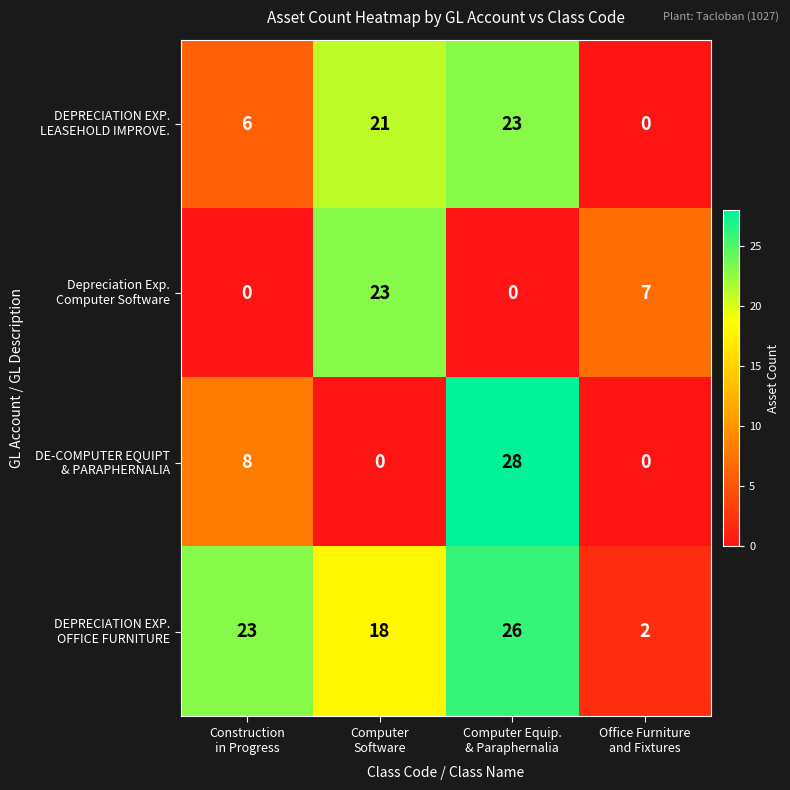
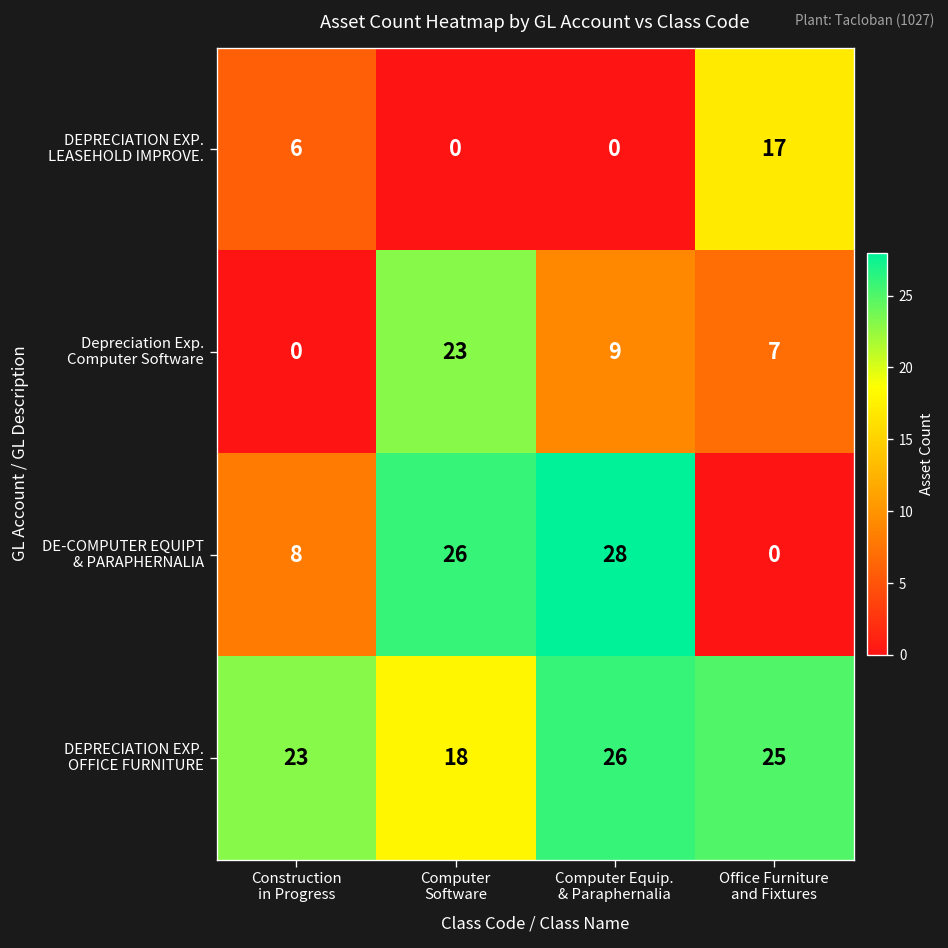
DEPRECIATION EXP. LEASEHOLD IMPROVE., Computer Software: 21 -> 0
DEPRECIATION EXP. LEASEHOLD IMPROVE., Computer Equip. & Paraphernalia: 23 -> 0
DEPRECIATION EXP. LEASEHOLD IMPROVE., Office Furniture and Fixtures: 0 -> 17
Depreciation Exp. Computer Software, Computer Equip. & Paraphernalia: 0 -> 9
DE-COMPUTER EQUIPT & PARAPHERNALIA, Computer Software: 0 -> 26
DEPRECIATION EXP. OFFICE FURNITURE, Office Furniture and Fixtures: 2 -> 25
